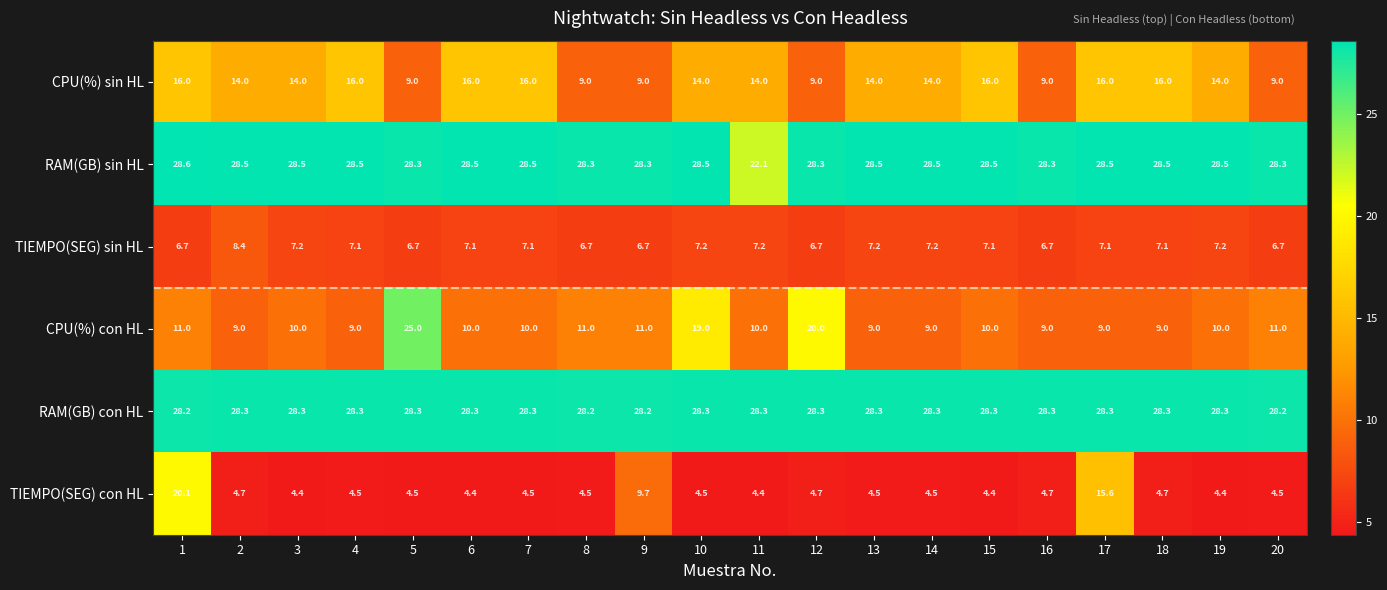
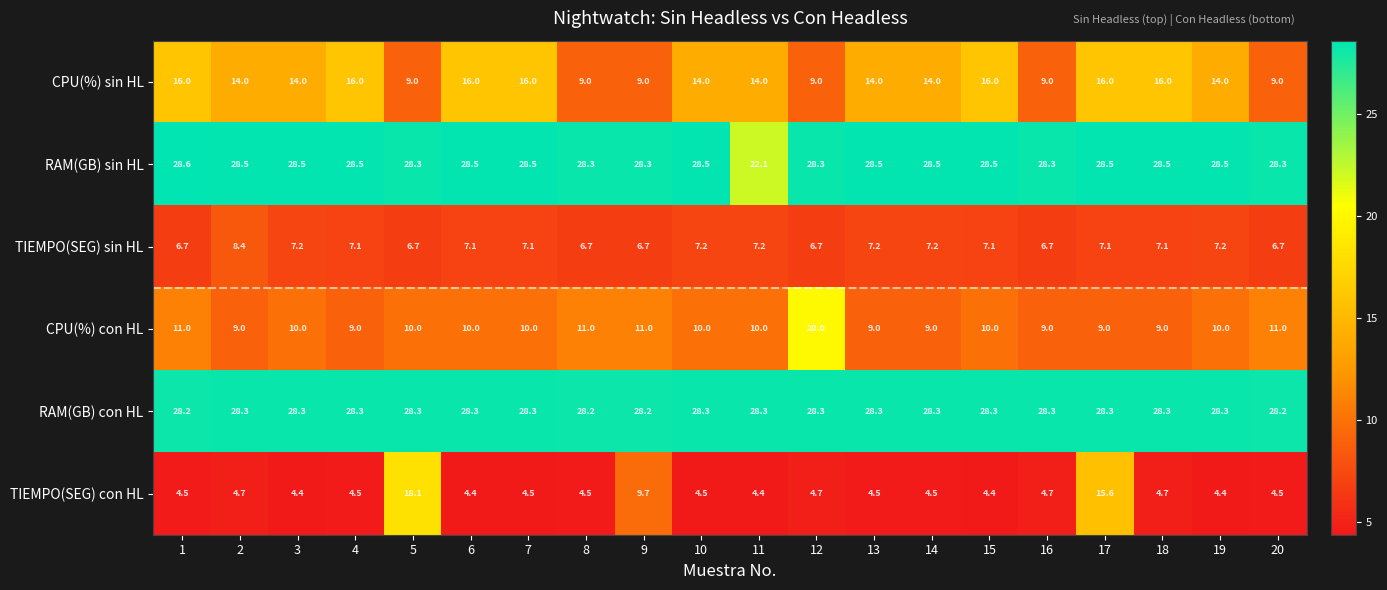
CPU(%) con HL, 5: 25.0 -> 10.0
CPU(%) con HL, 10: 19.0 -> 10.0
TIEMPO(SEG) con HL, 1: 20.1 -> 4.5
TIEMPO(SEG) con HL, 5: 4.5 -> 18.1
